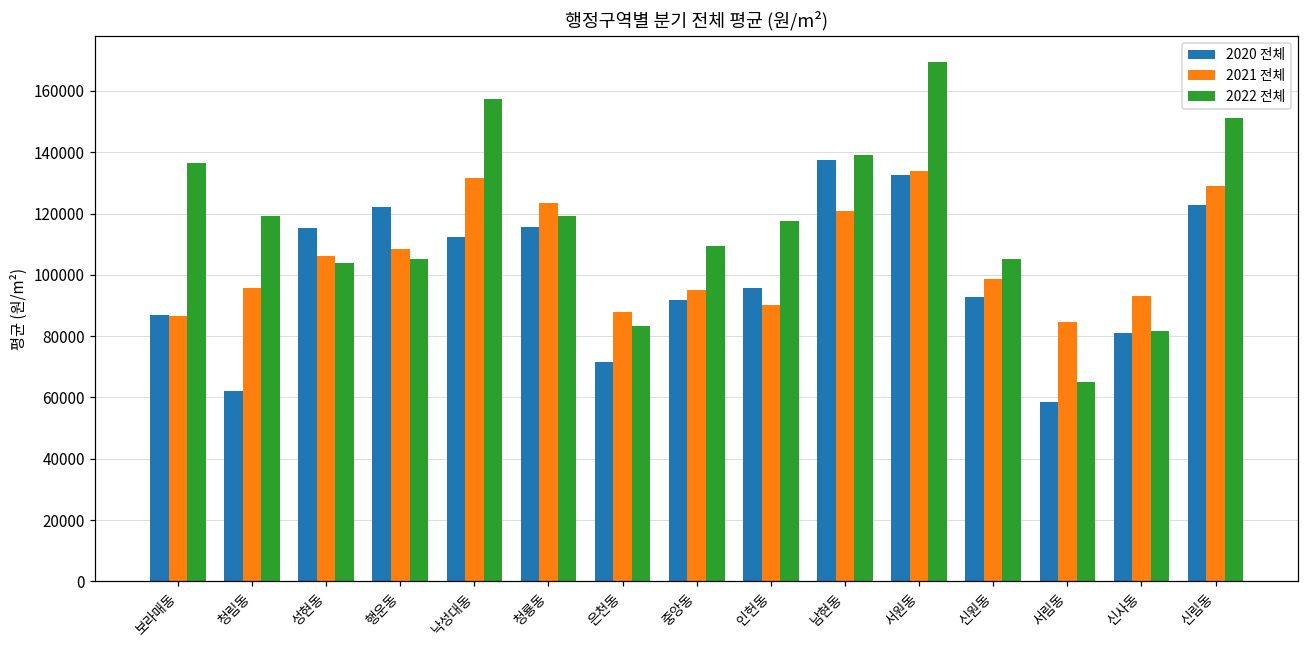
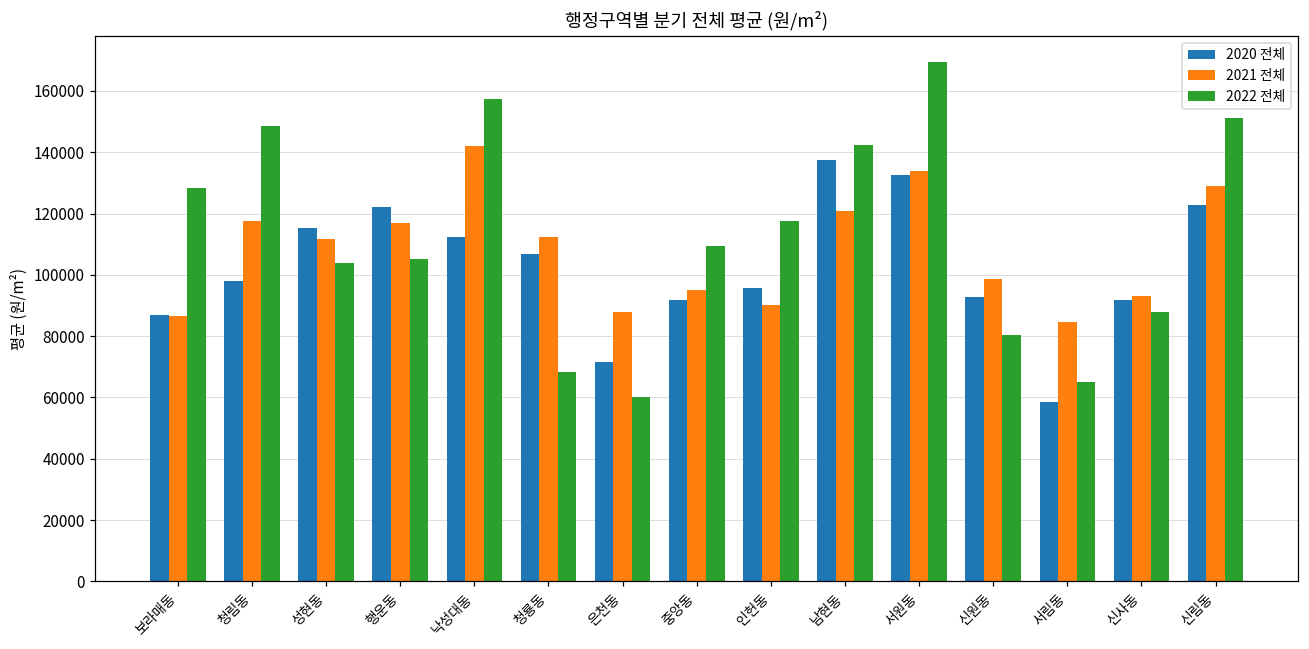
2022 전체, 보라매동: 137000 -> 128000
2020 전체, 청림동: 62000 -> 98000
2021 전체, 청림동: 96000 -> 118000
2022 전체, 청림동: 119000 -> 149000
2021 전체, 성현동: 106000 -> 112000
2021 전체, 행운동: 108000 -> 117000
2021 전체, 낙성대동: 132000 -> 142000
2020 전체, 청룡동: 116000 -> 107000
2021 전체, 청룡동: 124000 -> 112000
2022 전체, 청룡동: 119000 -> 68000
2022 전체, 은천동: 83000 -> 60000
2022 전체, 남현동: 139000 -> 142000
2022 전체, 신원동: 105000 -> 80000
2020 전체, 신사동: 81000 -> 92000
2022 전체, 신사동: 82000 -> 88000
